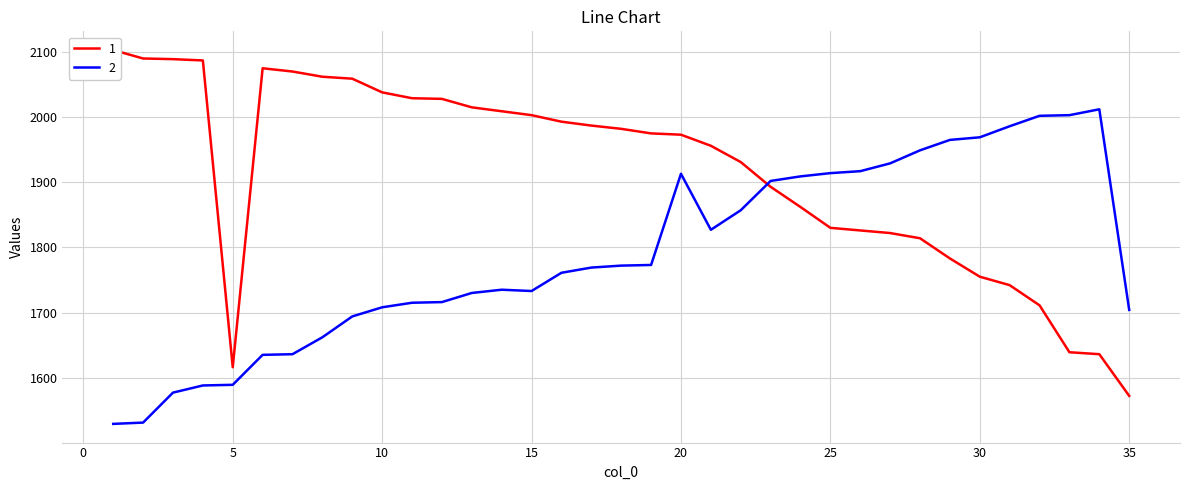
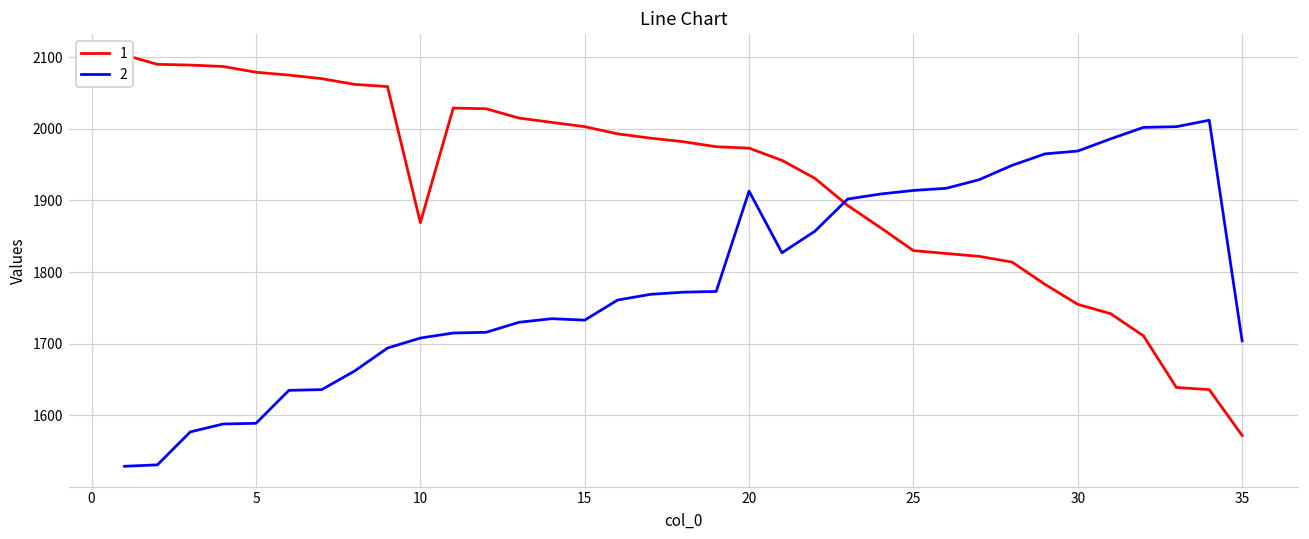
1, 5: 1620 -> 2080
1, 10: 2040 -> 1870
